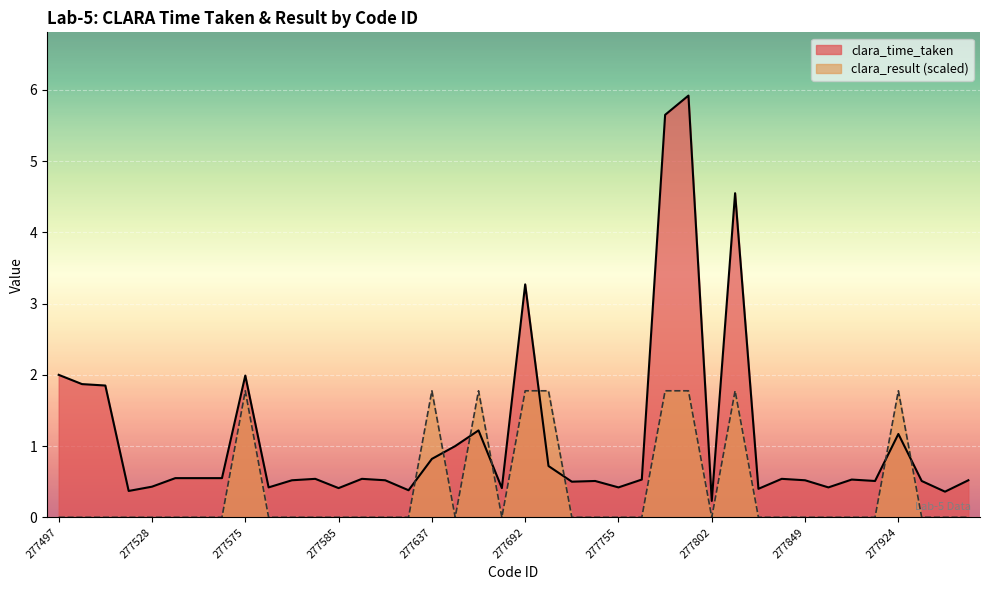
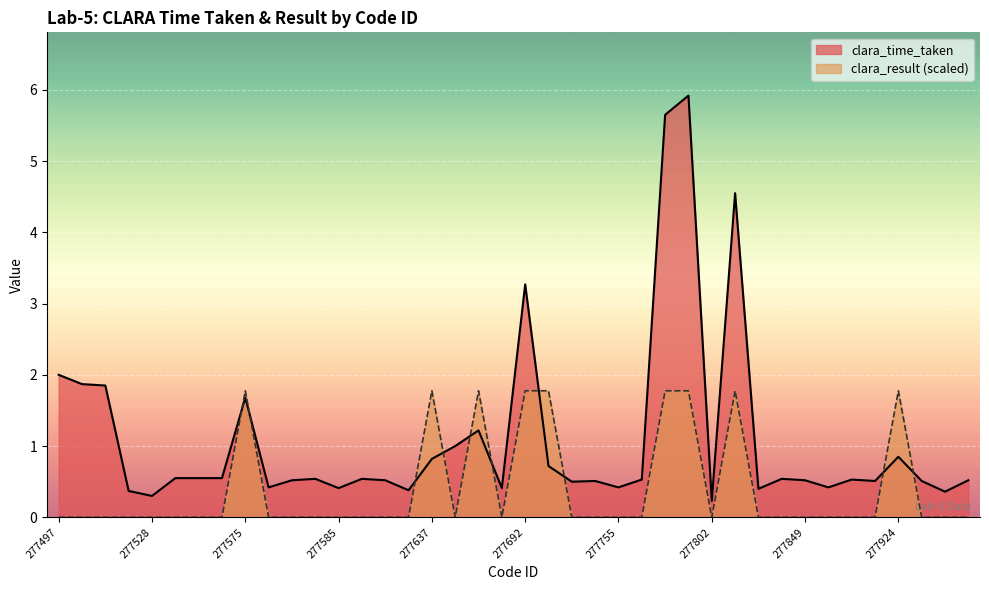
clara_time_taken, 277528: 0.4 -> 0.3
clara_time_taken, 277575: 2.0 -> 1.7
clara_time_taken, 277924: 1.2 -> 0.9
